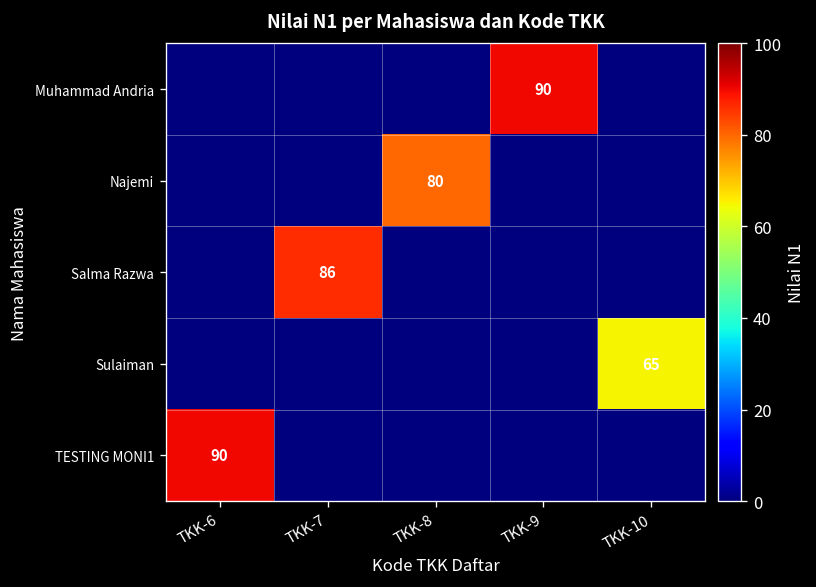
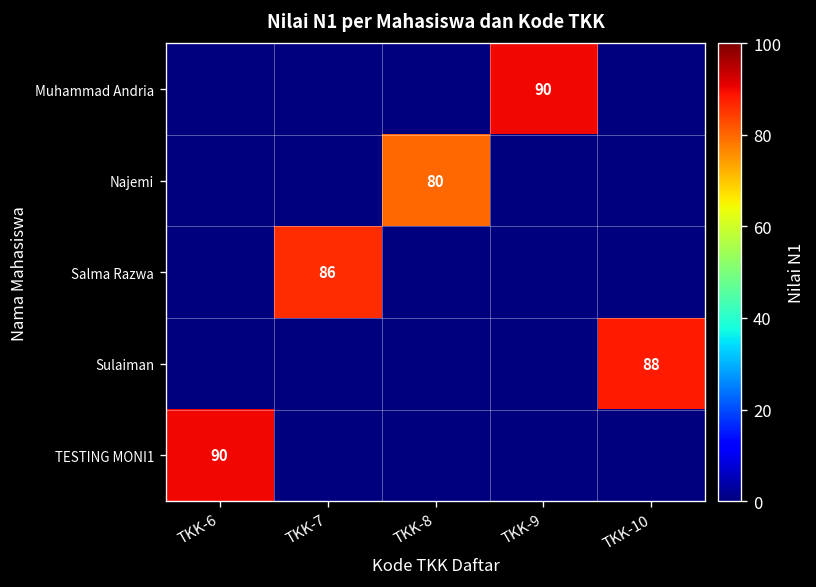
Sulaiman, TKK-10: 65 -> 88
